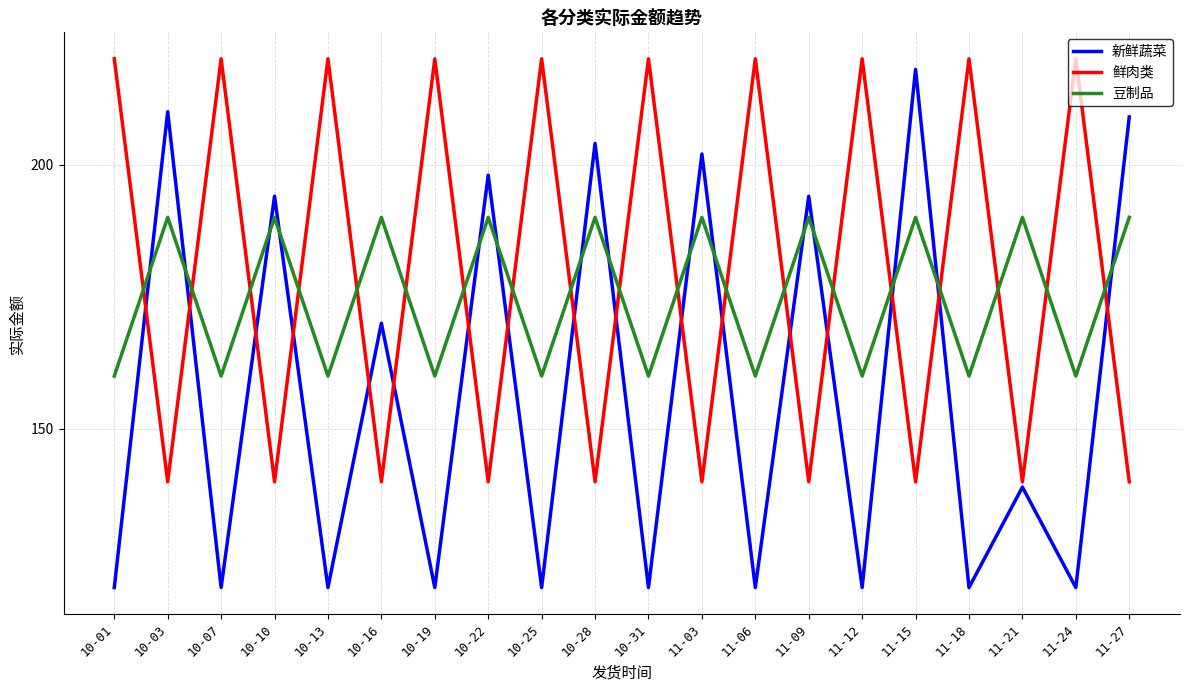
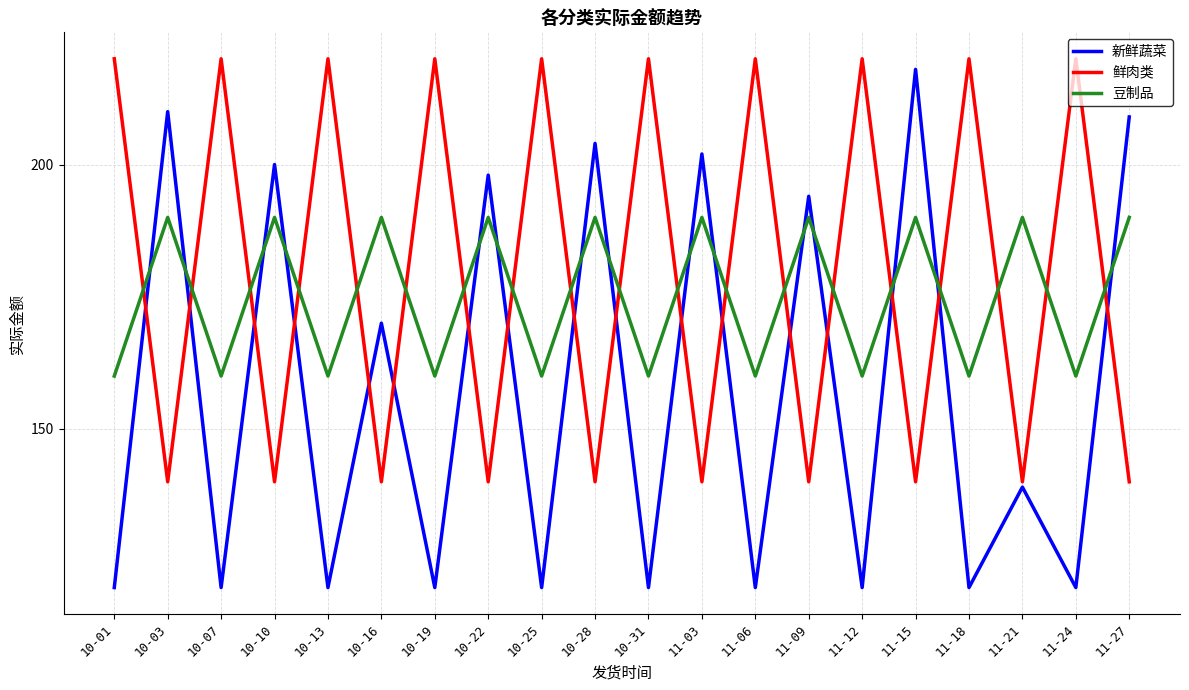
新鲜蔬菜, 10-10: 194 -> 200
